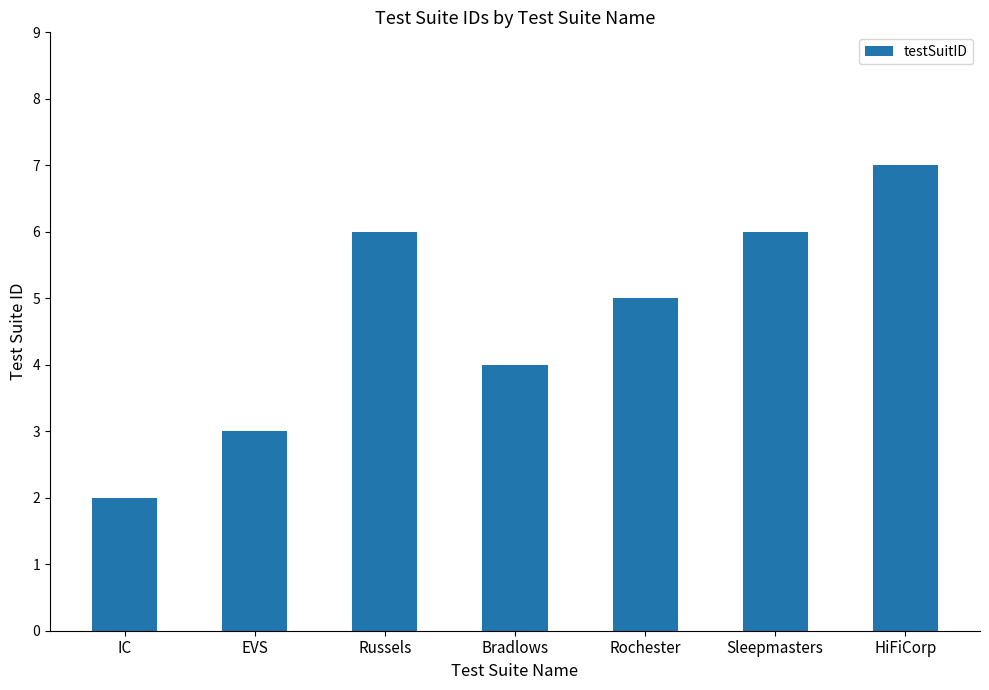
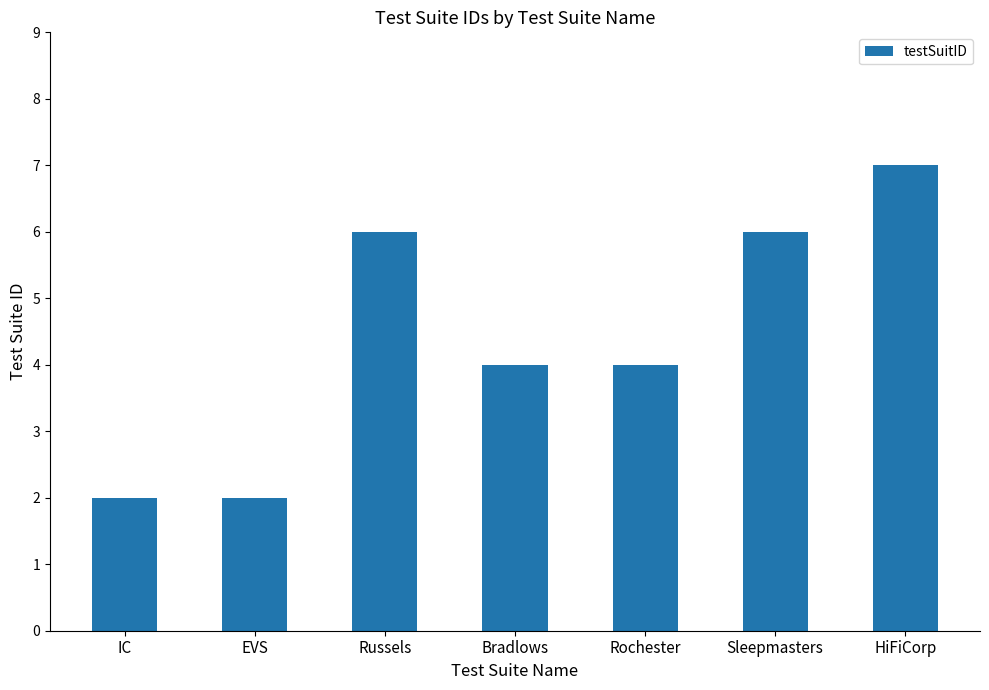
EVS: 3 -> 2
Rochester: 5 -> 4
